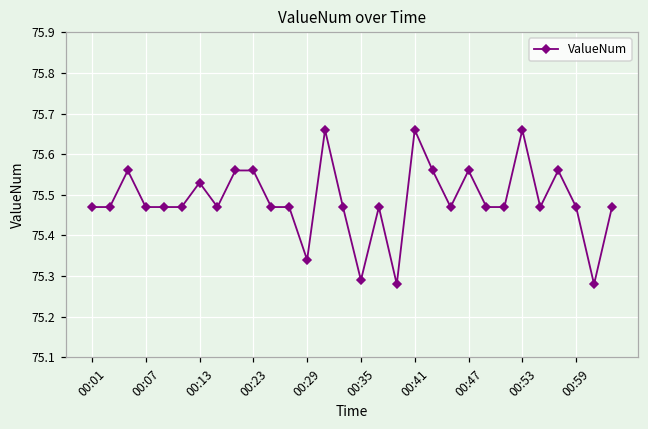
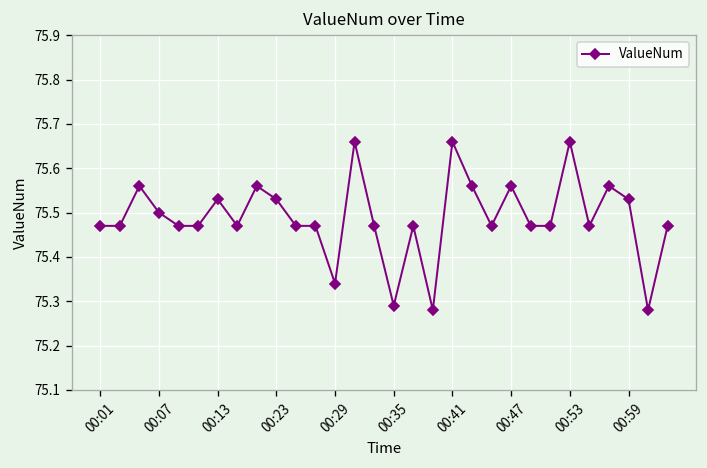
00:07: 75.47 -> 75.50
00:23: 75.56 -> 75.53
00:59: 75.47 -> 75.53
